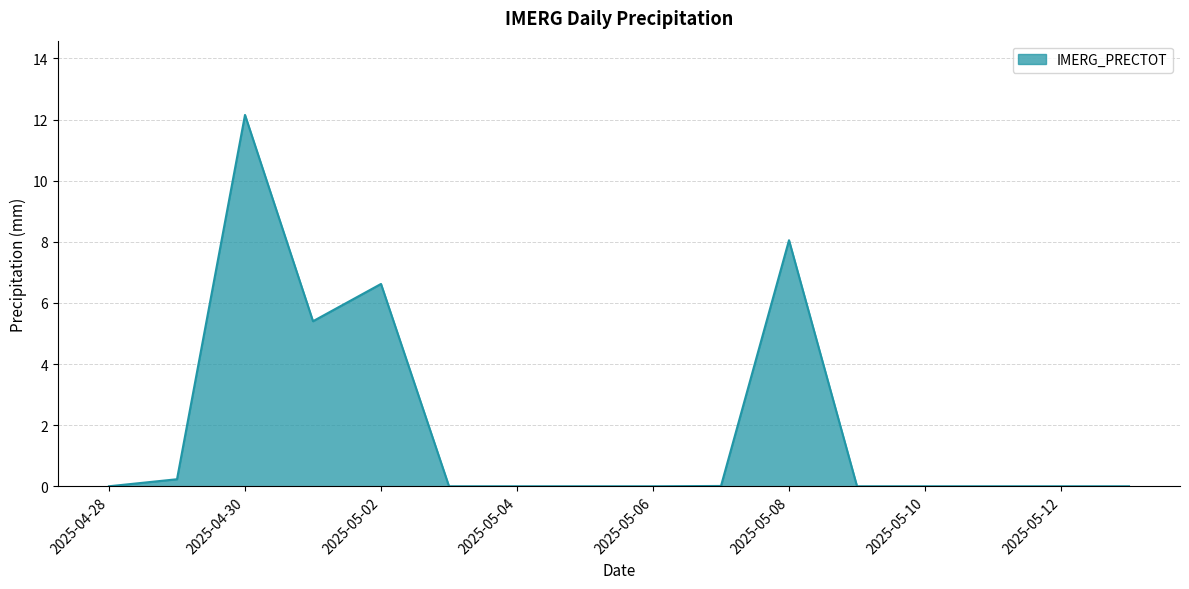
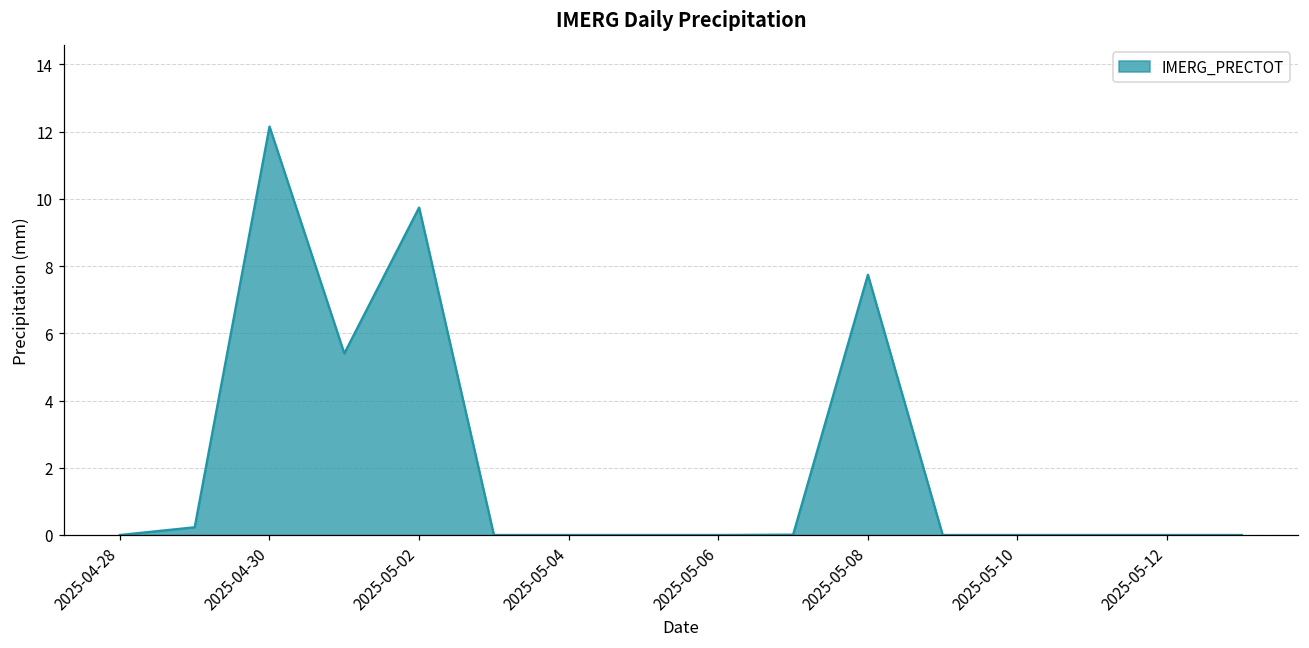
2025-05-02: 6.6 -> 9.7
2025-05-08: 8.1 -> 7.7
